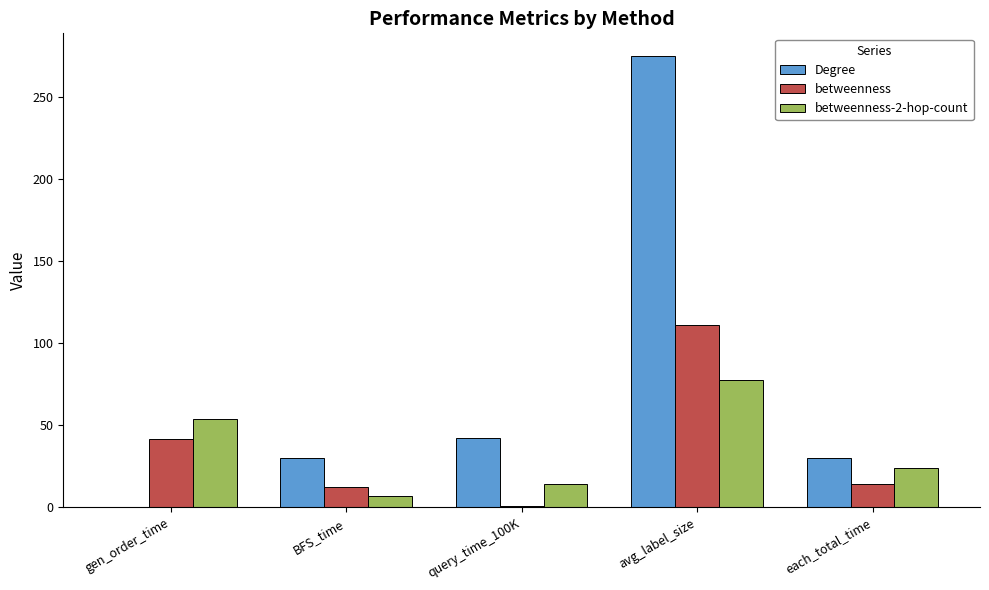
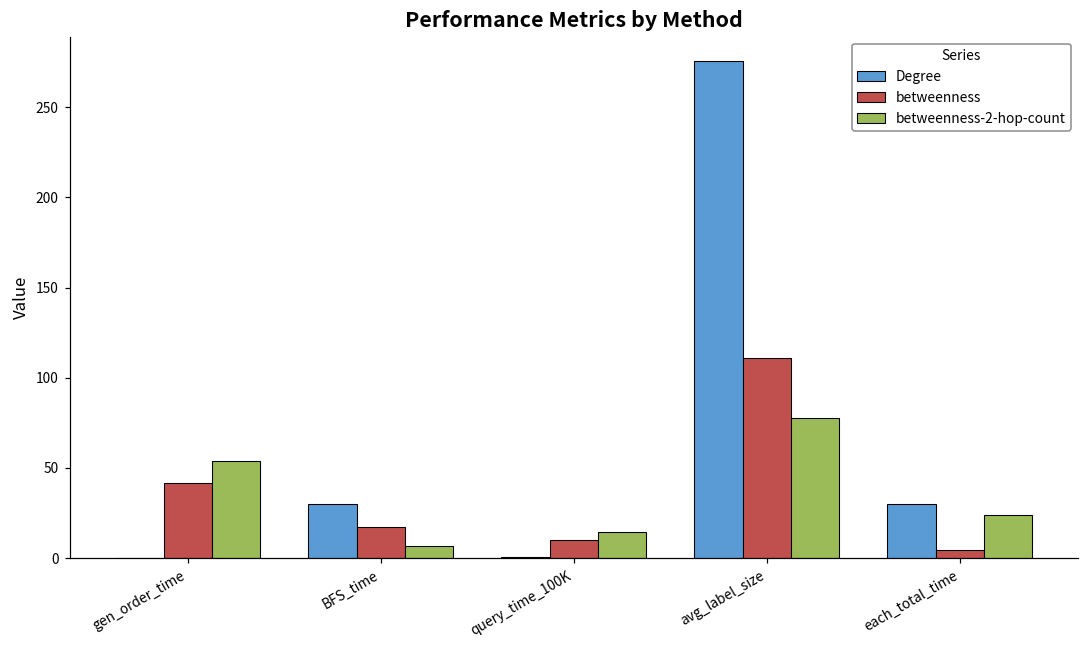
betweenness, BFS_time: 12 -> 17
Degree, query_time_100K: 43 -> 1
betweenness, query_time_100K: 1 -> 10
betweenness, each_total_time: 14 -> 4
